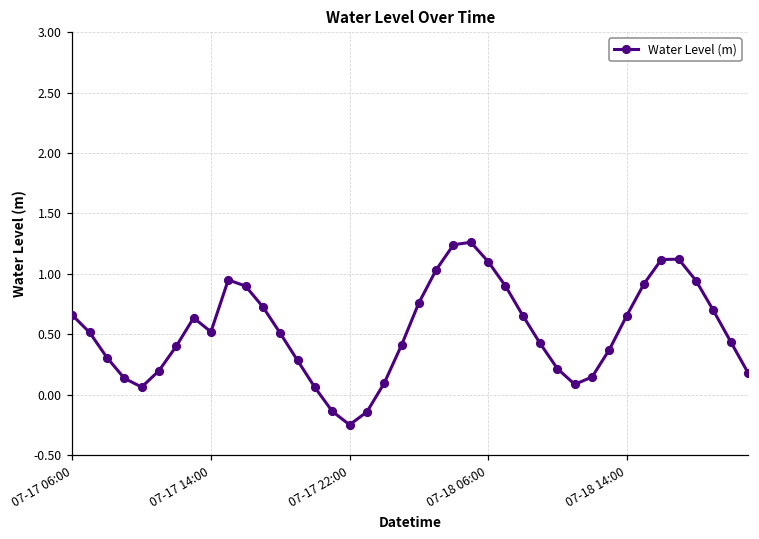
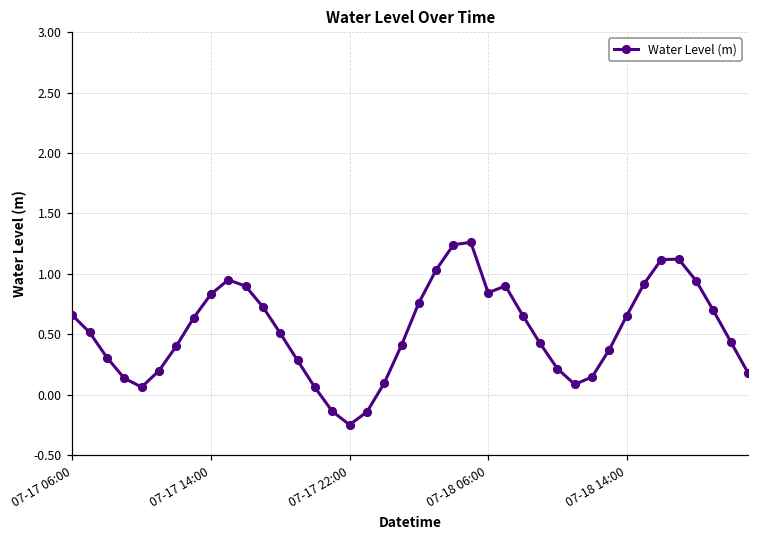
07-17 14:00: 0.52 -> 0.83
07-18 06:00: 1.10 -> 0.84
